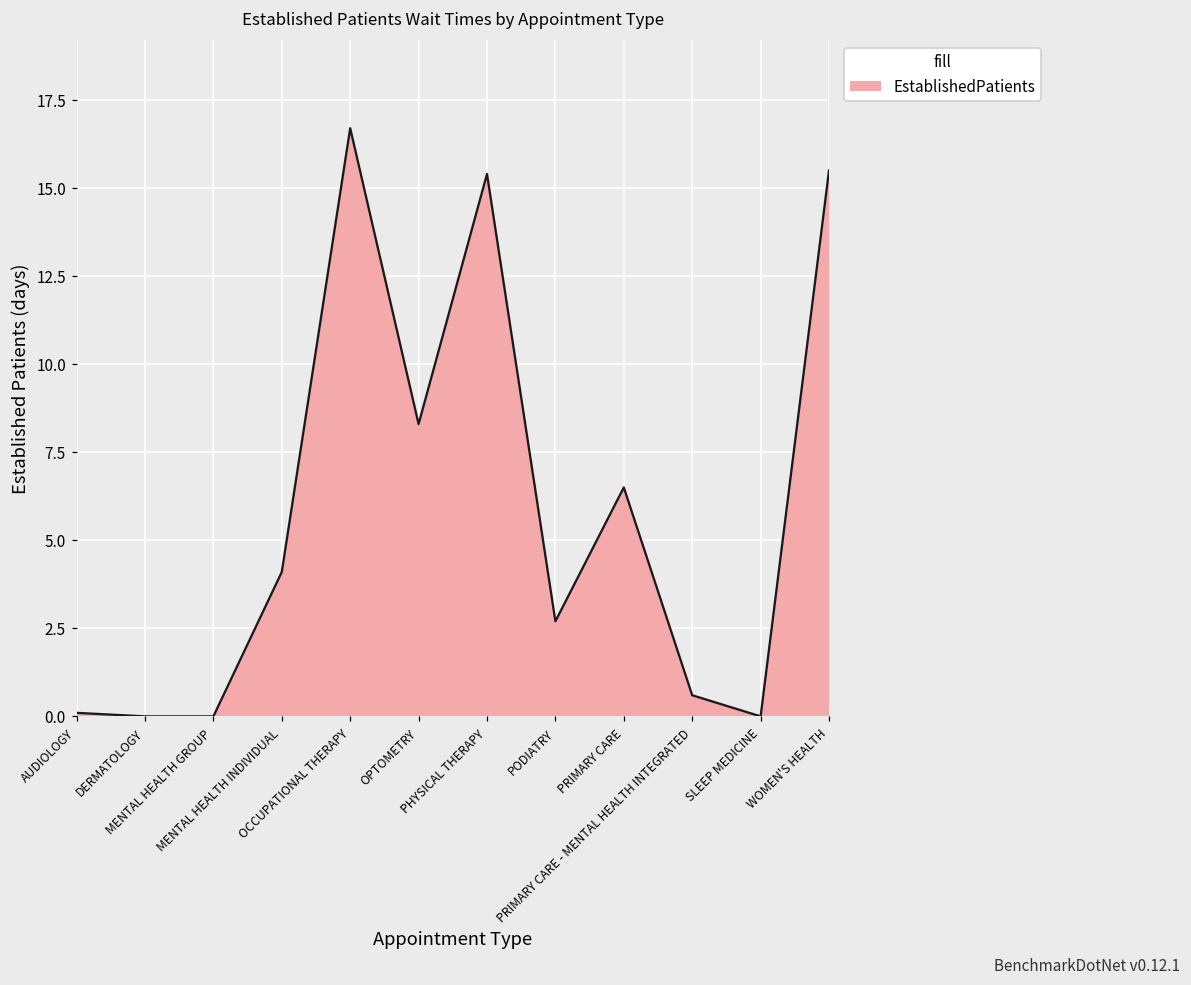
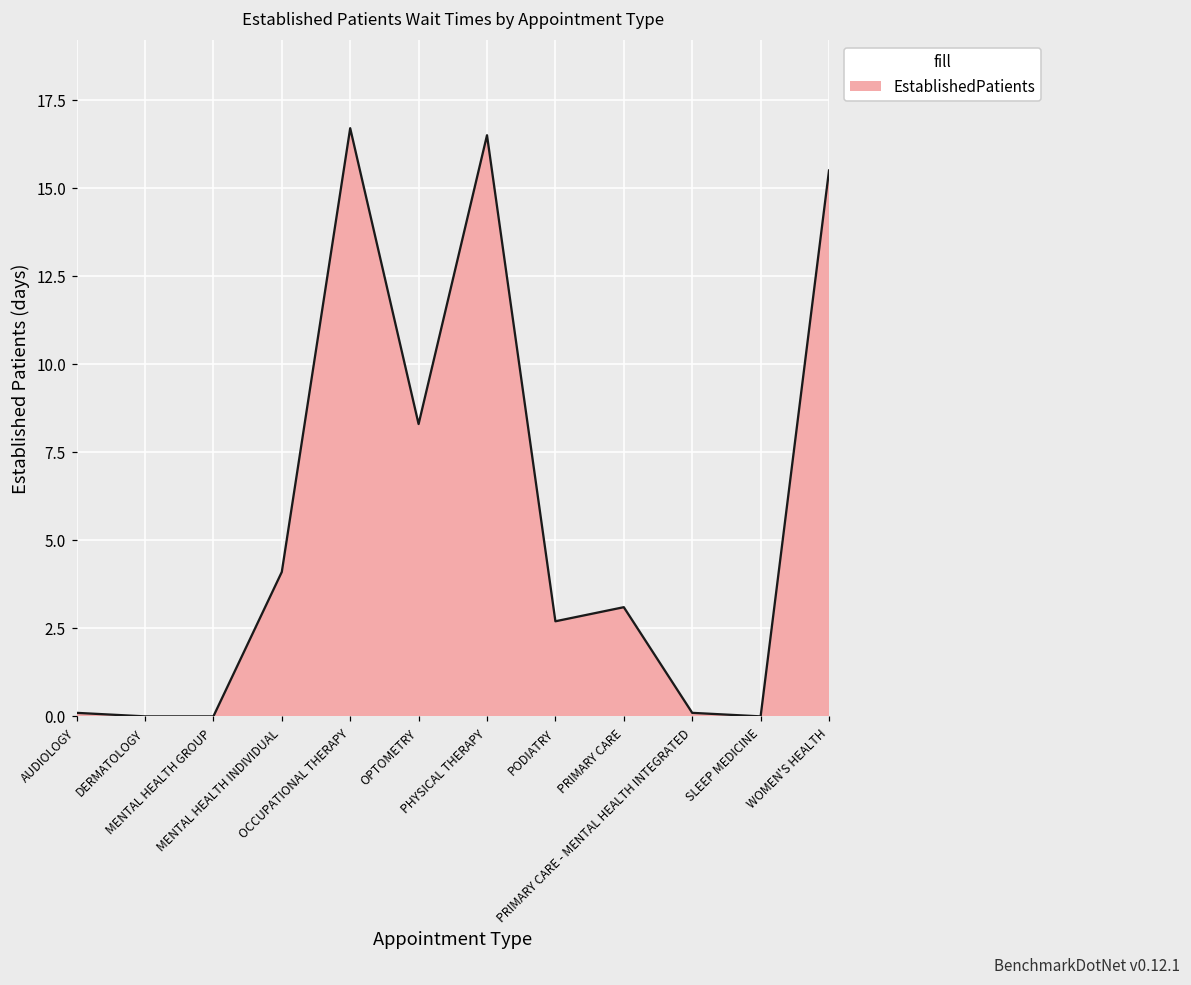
PHYSICAL THERAPY: 15.4 -> 16.5
PRIMARY CARE: 6.5 -> 3.1
PRIMARY CARE - MENTAL HEALTH INTEGRATED: 0.6 -> 0.1
